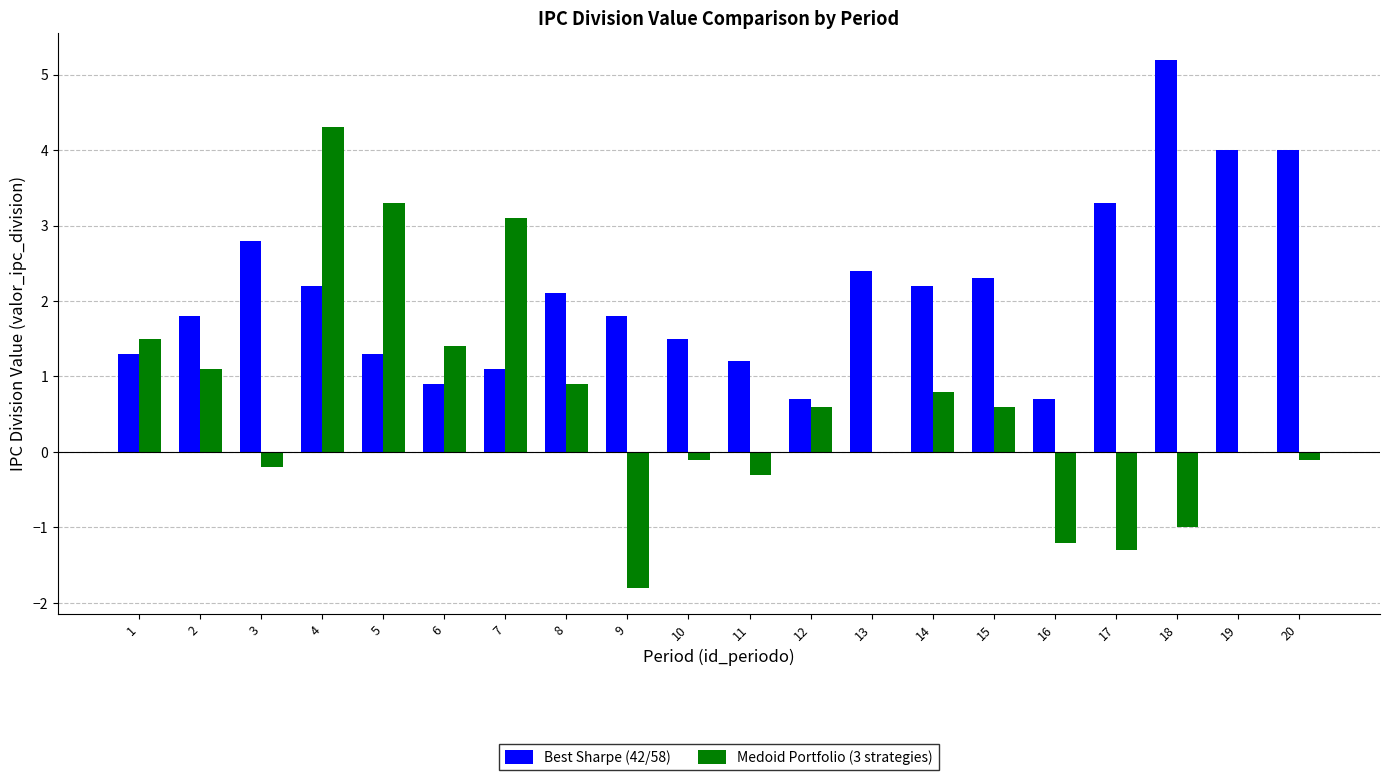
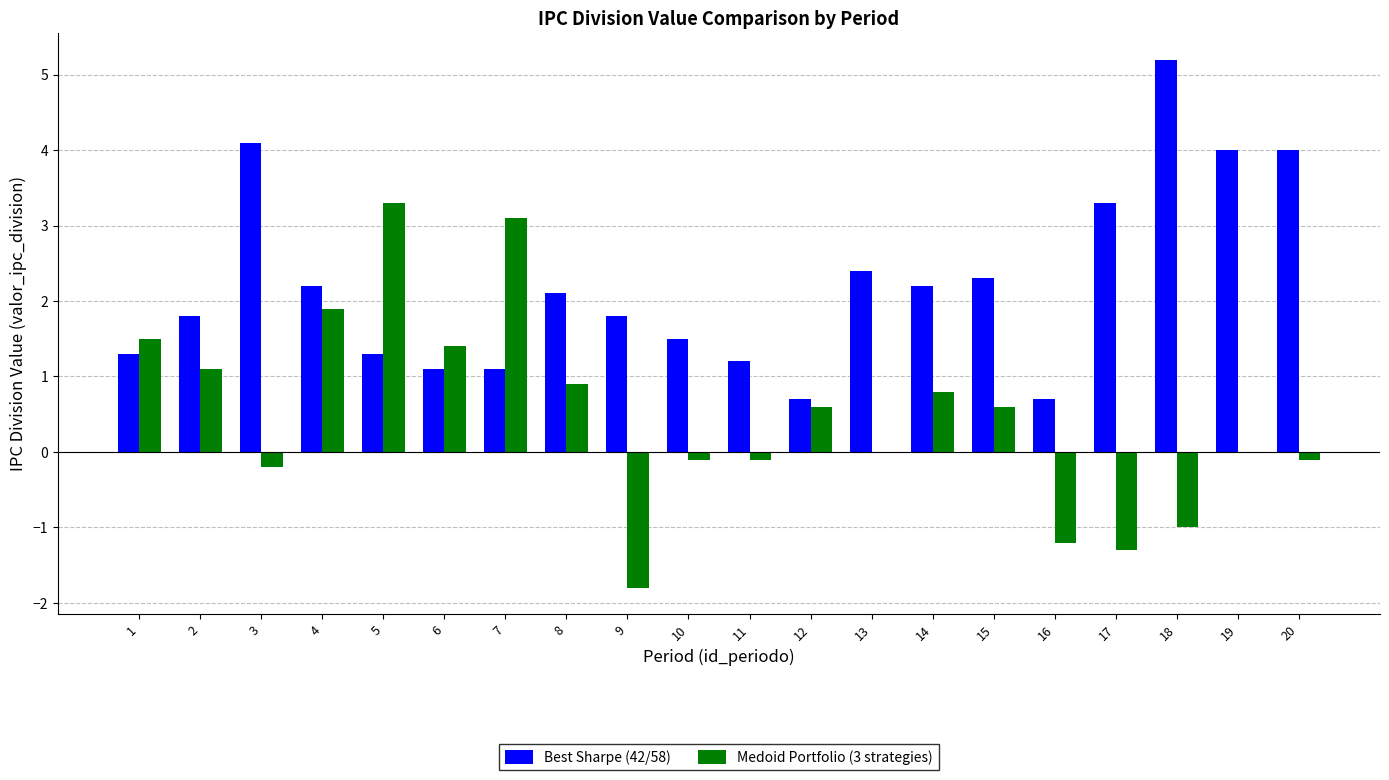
Best Sharpe (42/58), 3: 2.8 -> 4.1
Medoid Portfolio (3 strategies), 4: 4.3 -> 1.9
Best Sharpe (42/58), 6: 0.9 -> 1.1
Medoid Portfolio (3 strategies), 11: -0.3 -> -0.1
